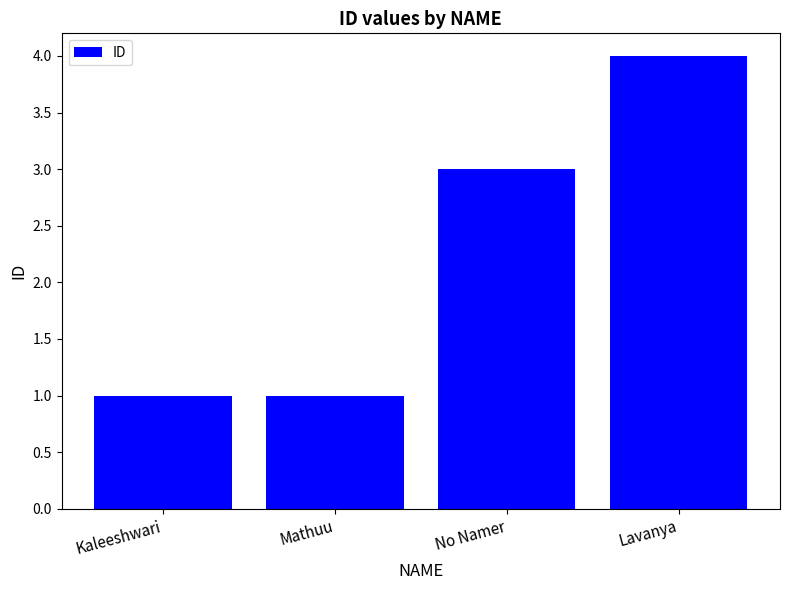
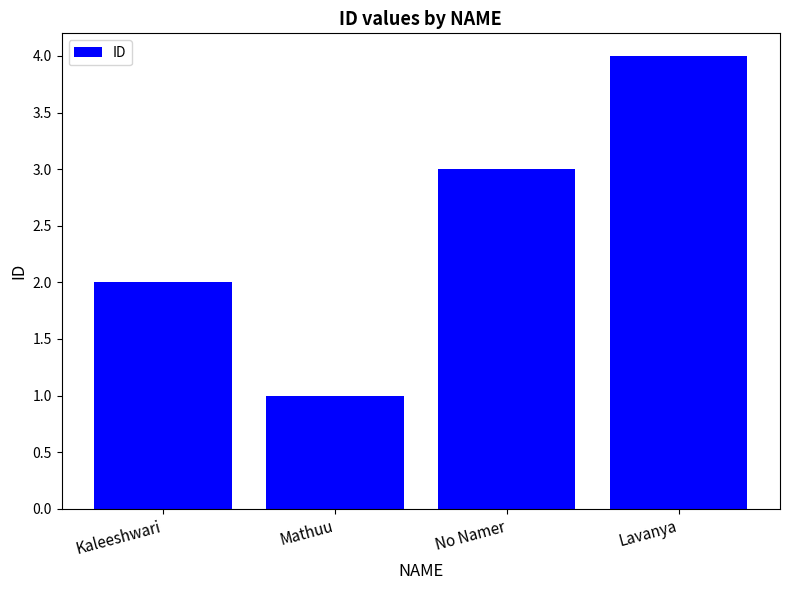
Kaleeshwari: 1 -> 2
